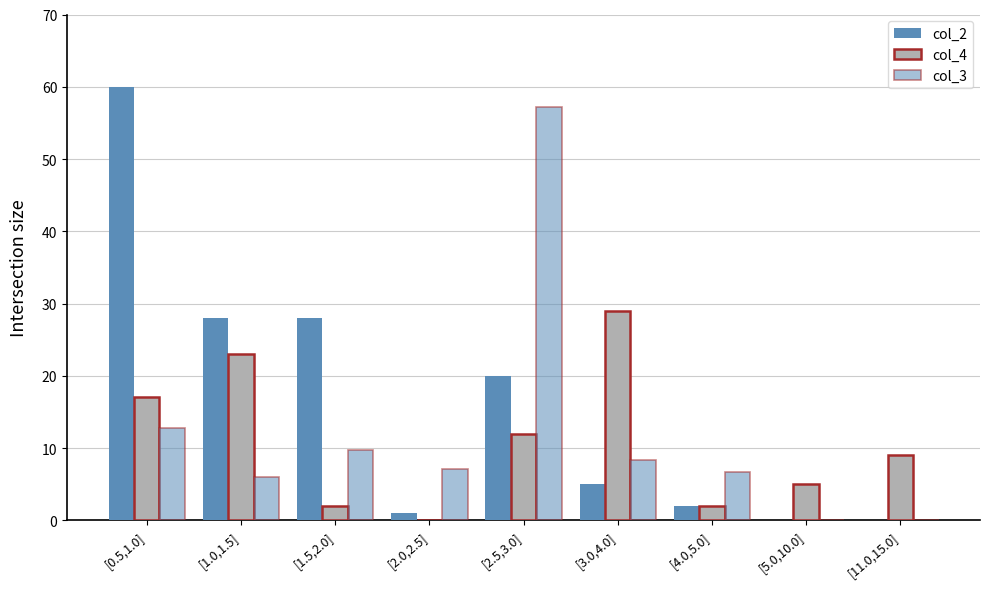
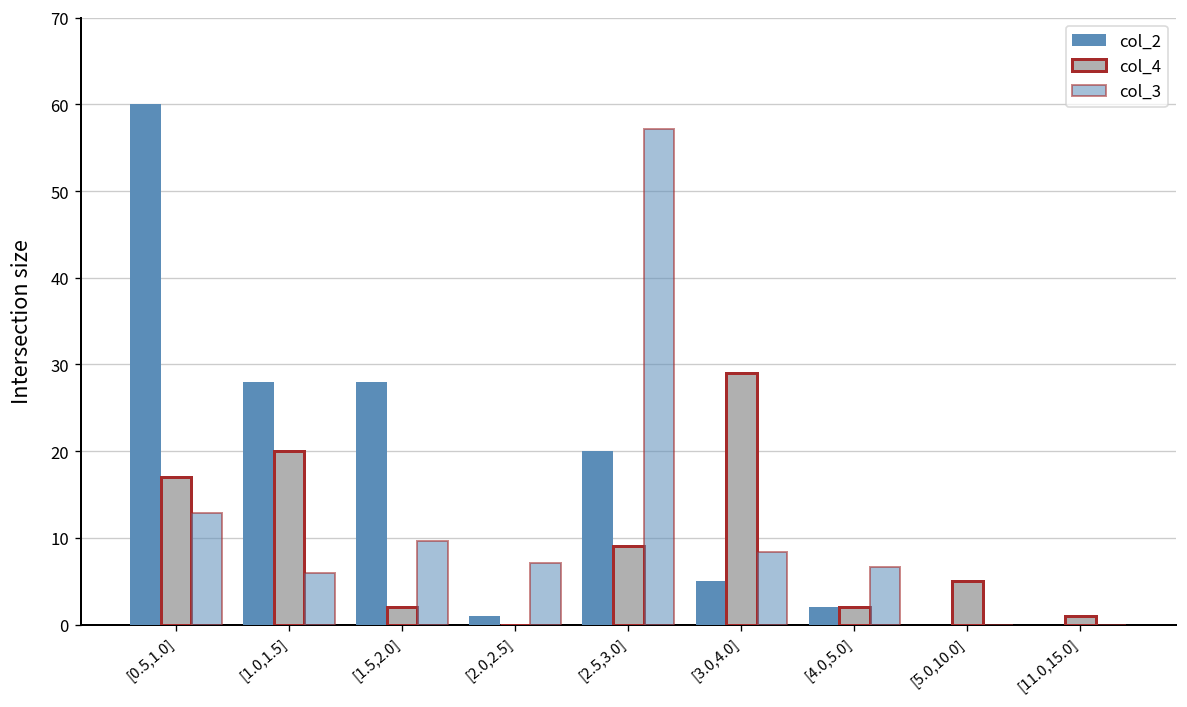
col_4, [1.0,1.5]: 23 -> 20
col_4, [2.5,3.0]: 12 -> 9
col_4, [11.0,15.0]: 9 -> 1
